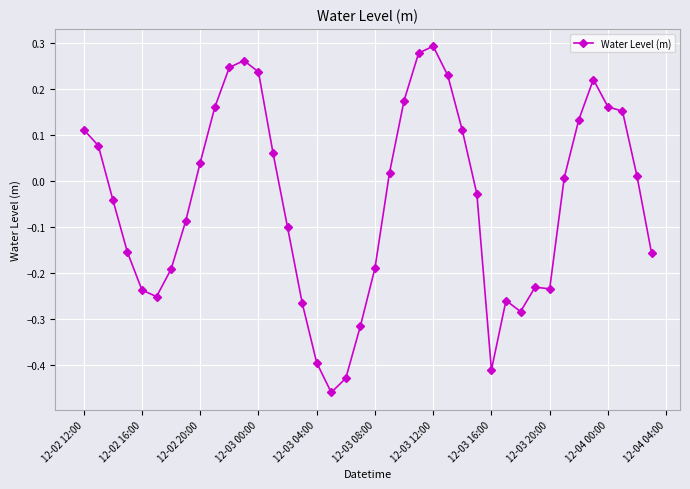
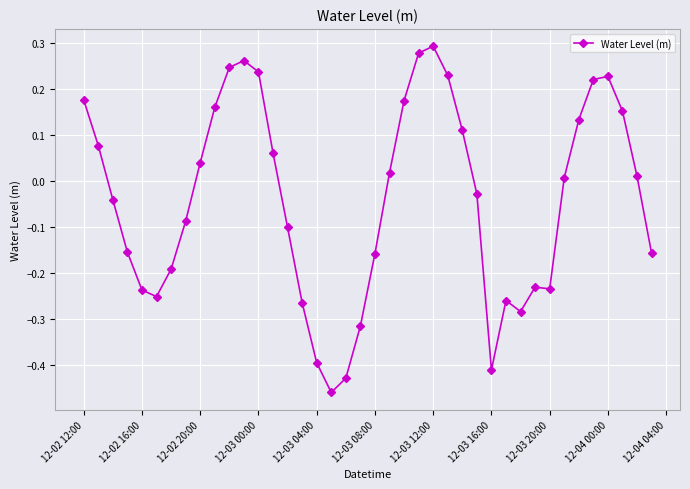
12-02 12:00: 0.11 -> 0.18
12-03 08:00: -0.19 -> -0.16
12-04 00:00: 0.16 -> 0.23
